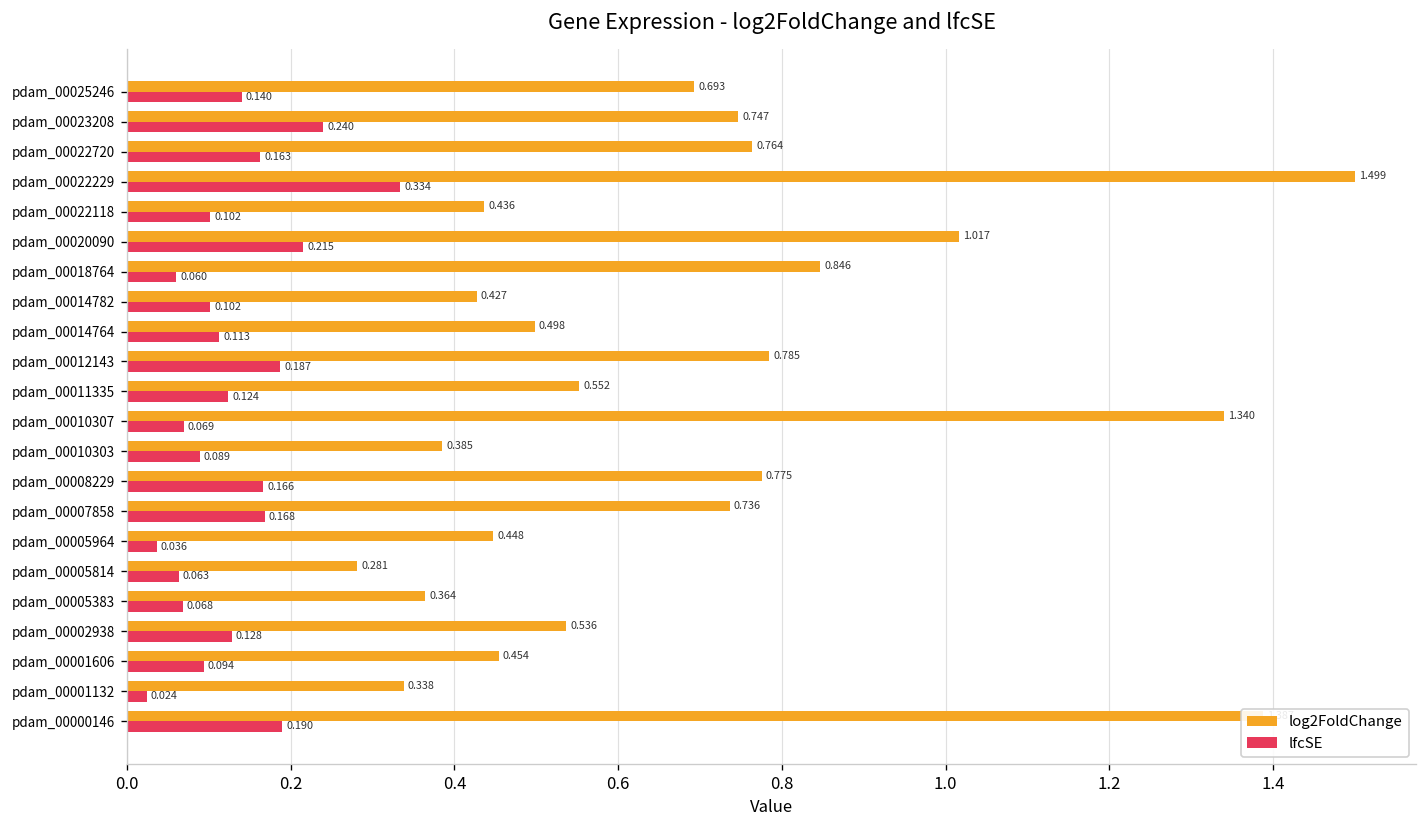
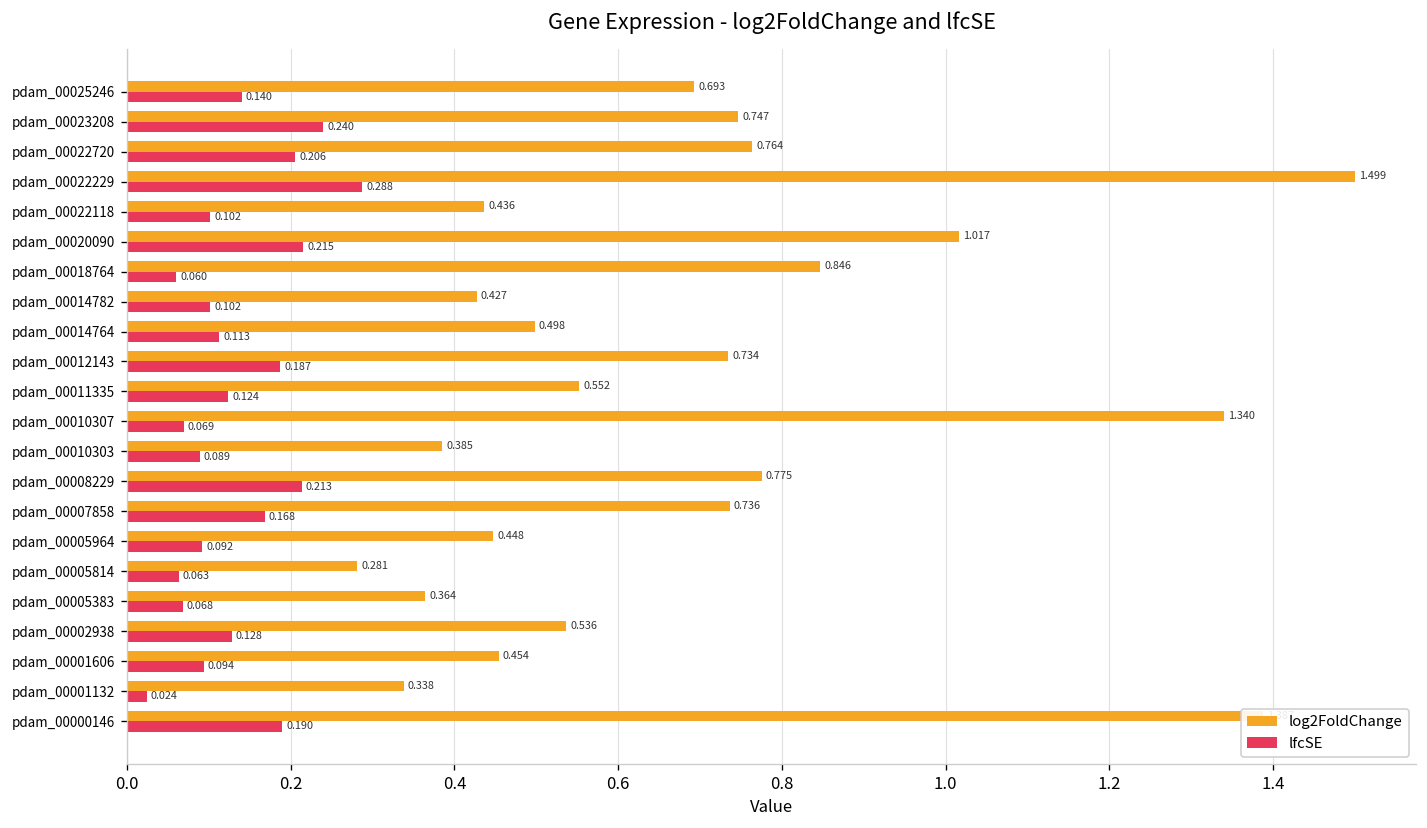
lfcSE, pdam_00022720: 0.163 -> 0.206
lfcSE, pdam_00022229: 0.334 -> 0.288
log2FoldChange, pdam_00012143: 0.785 -> 0.734
lfcSE, pdam_00008229: 0.166 -> 0.213
lfcSE, pdam_00005964: 0.036 -> 0.092
